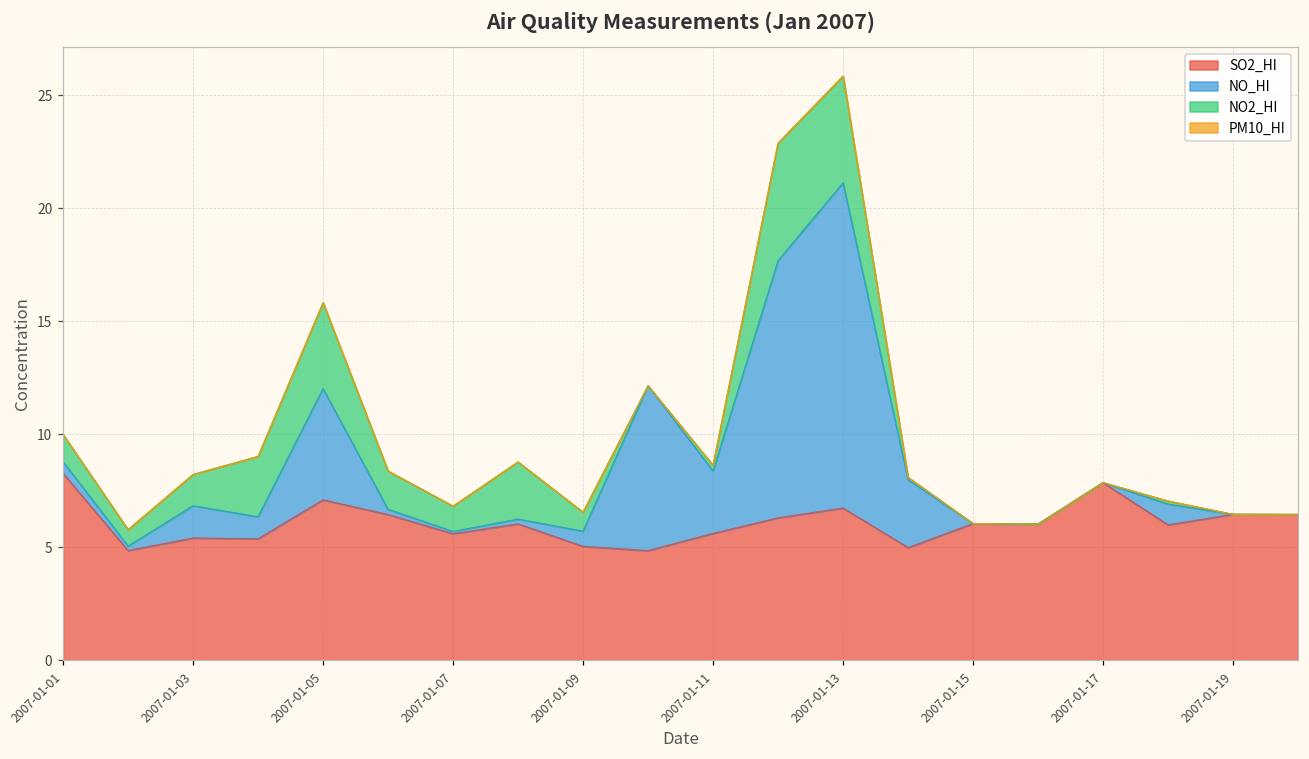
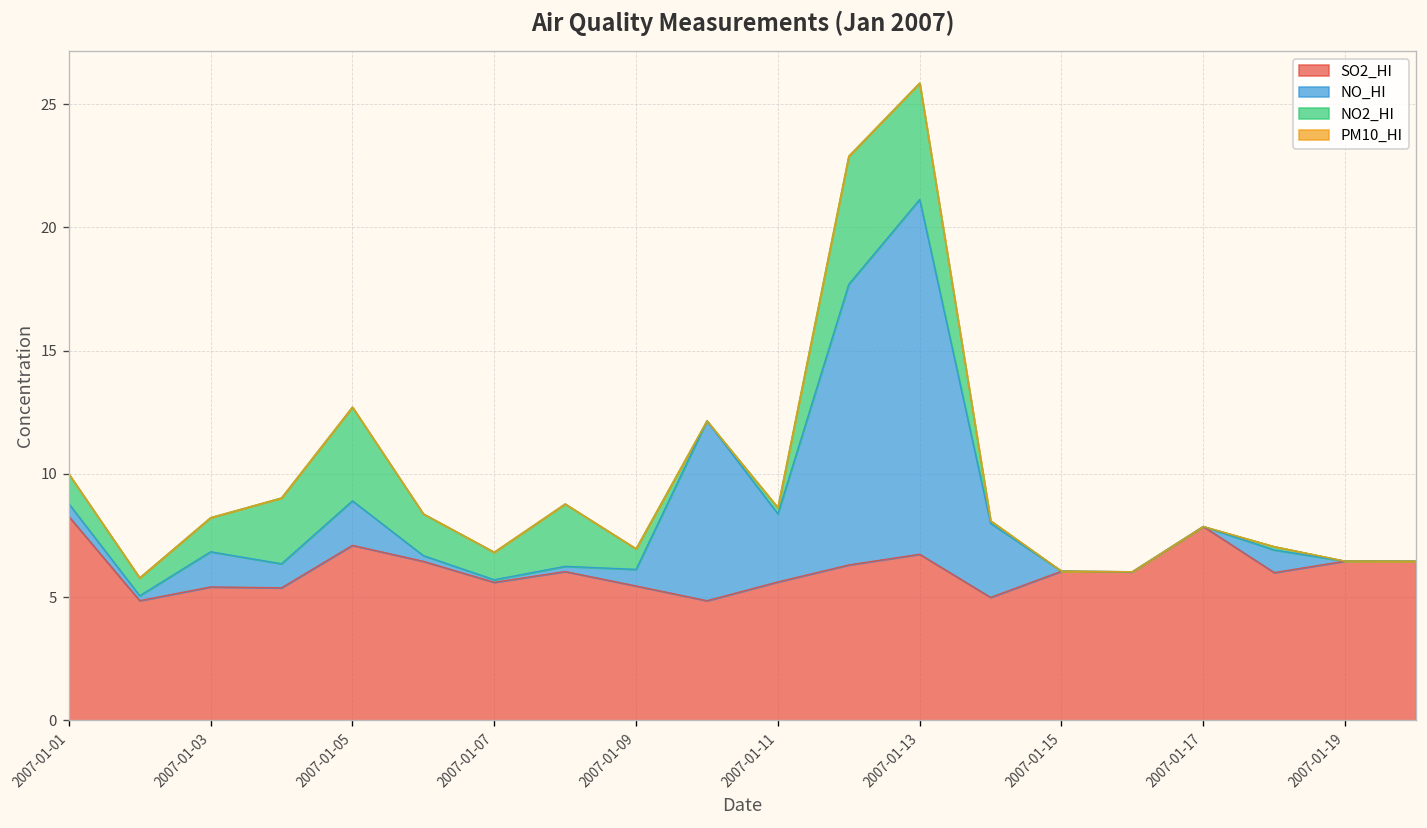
NO_HI, 2007-01-05: 4.9 -> 1.8
SO2_HI, 2007-01-09: 5.0 -> 5.5
